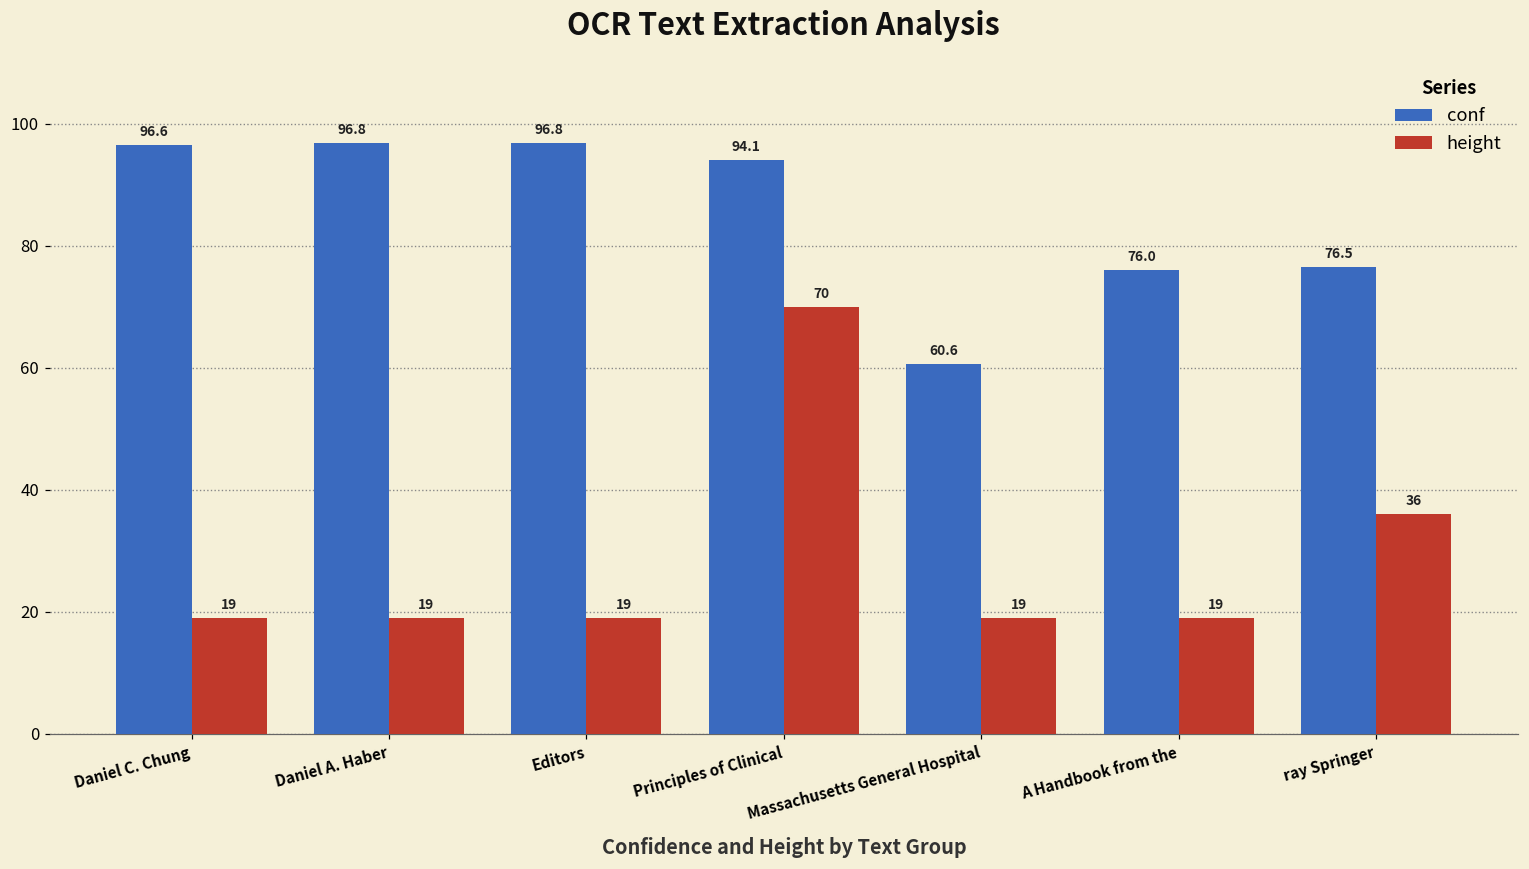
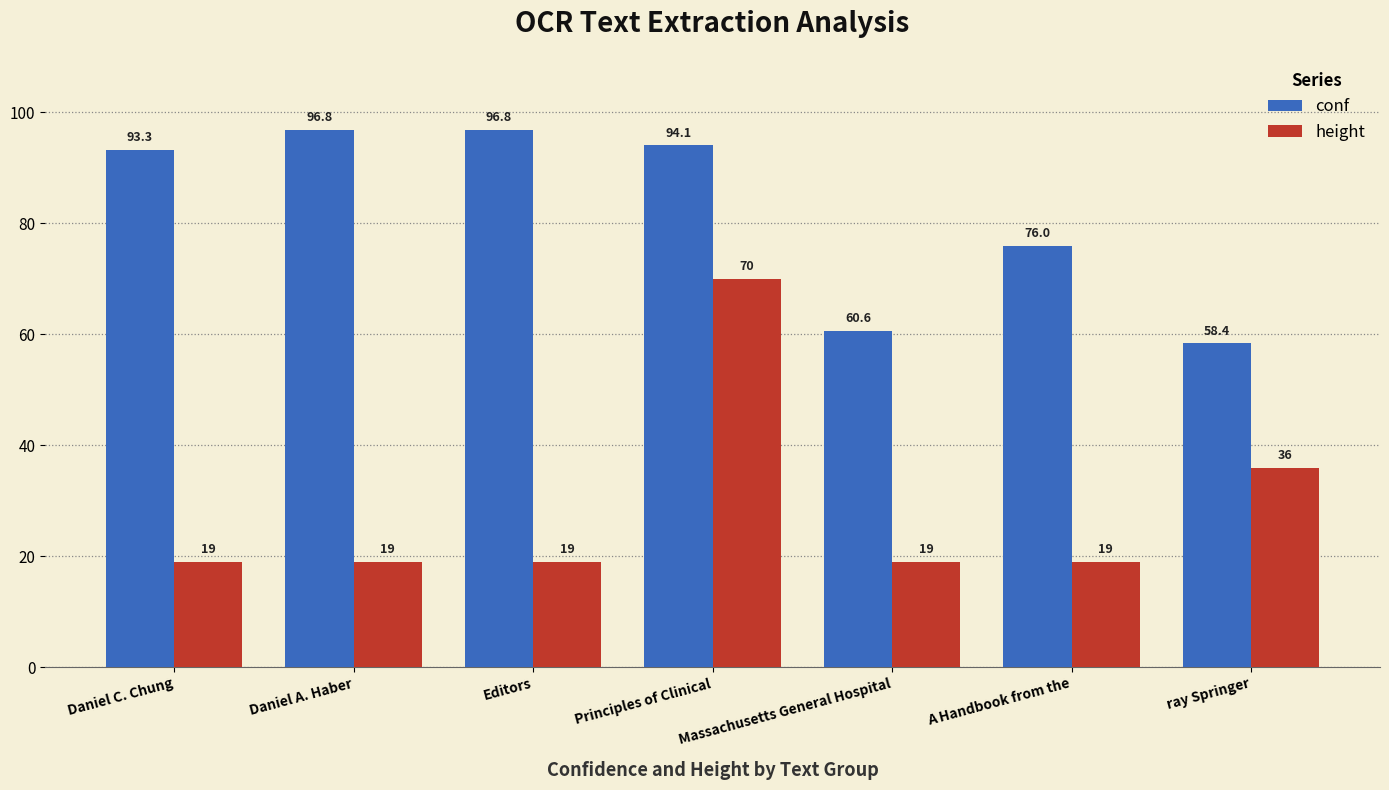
conf, Daniel C. Chung: 96.6 -> 93.3
conf, ray Springer: 76.5 -> 58.4
